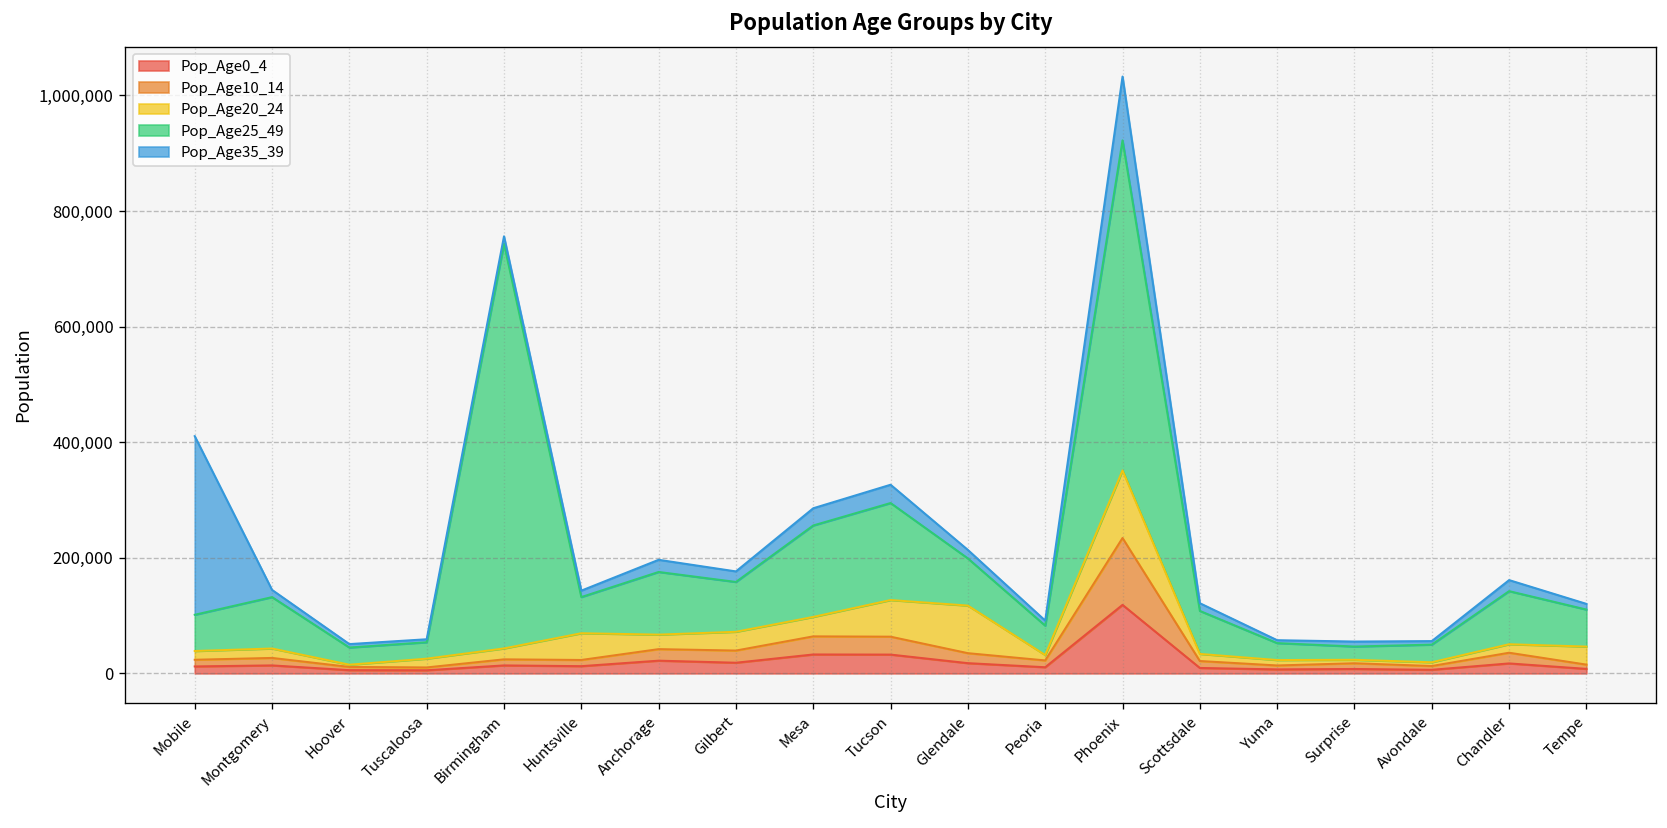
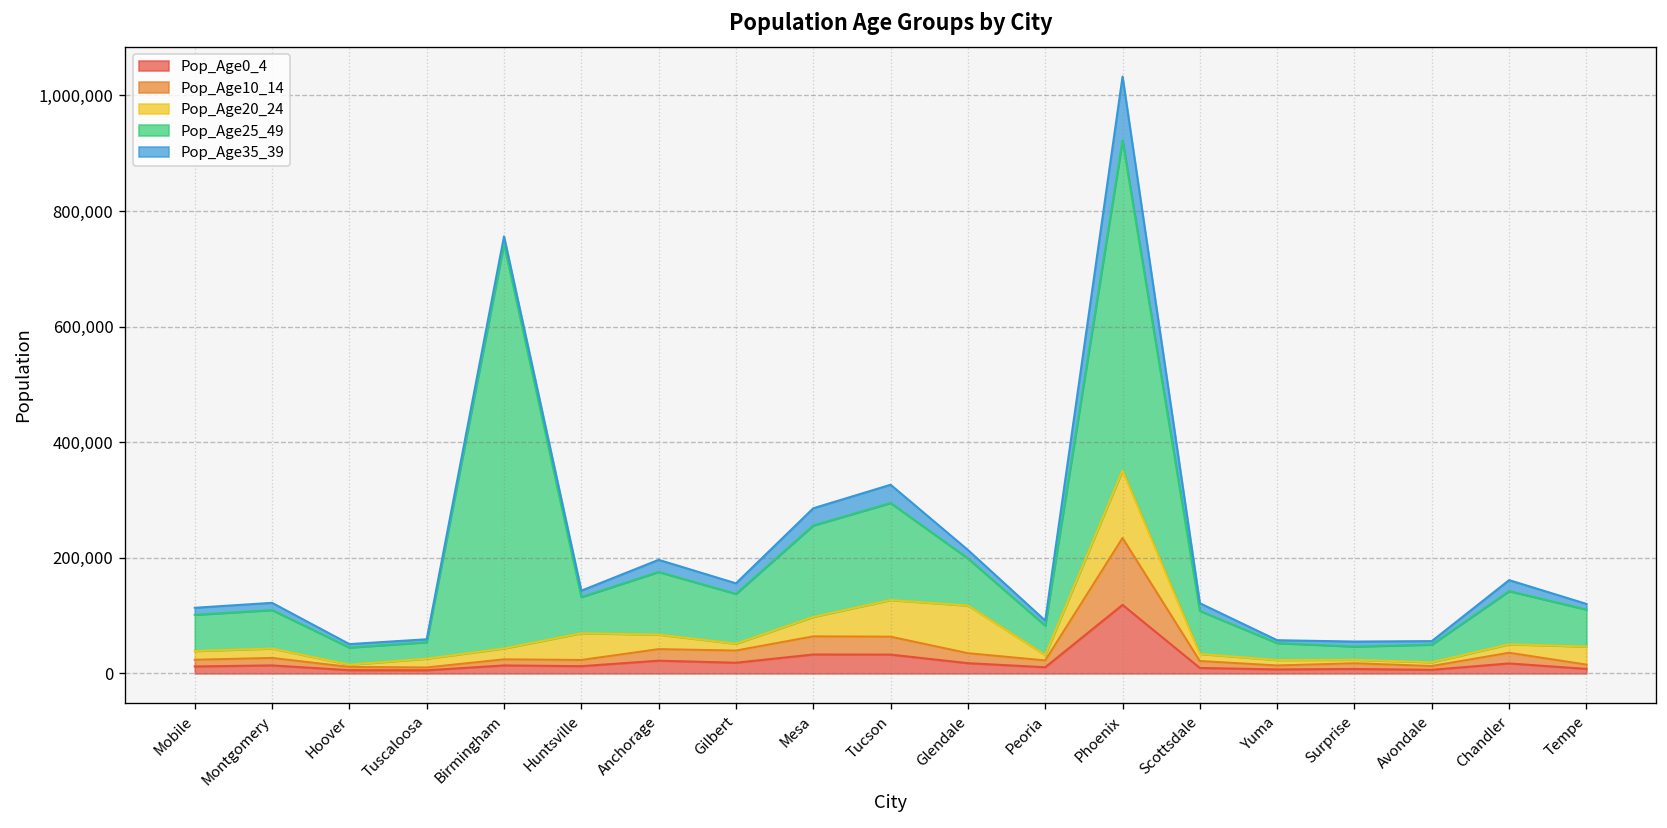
Pop_Age35_39, Mobile: 310,000 -> 10,000
Pop_Age25_49, Montgomery: 90,000 -> 70,000
Pop_Age20_24, Gilbert: 30,000 -> 10,000
